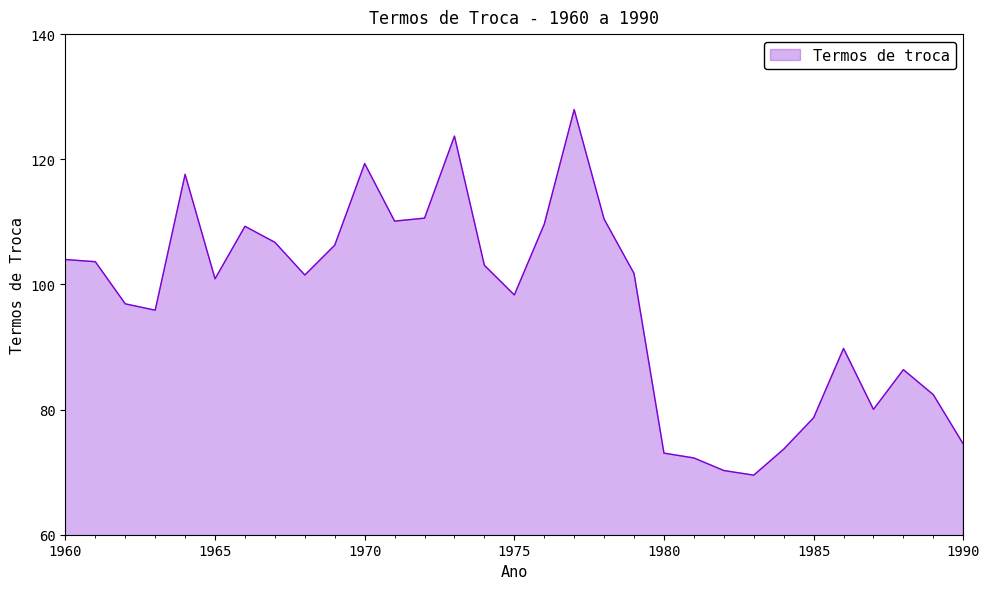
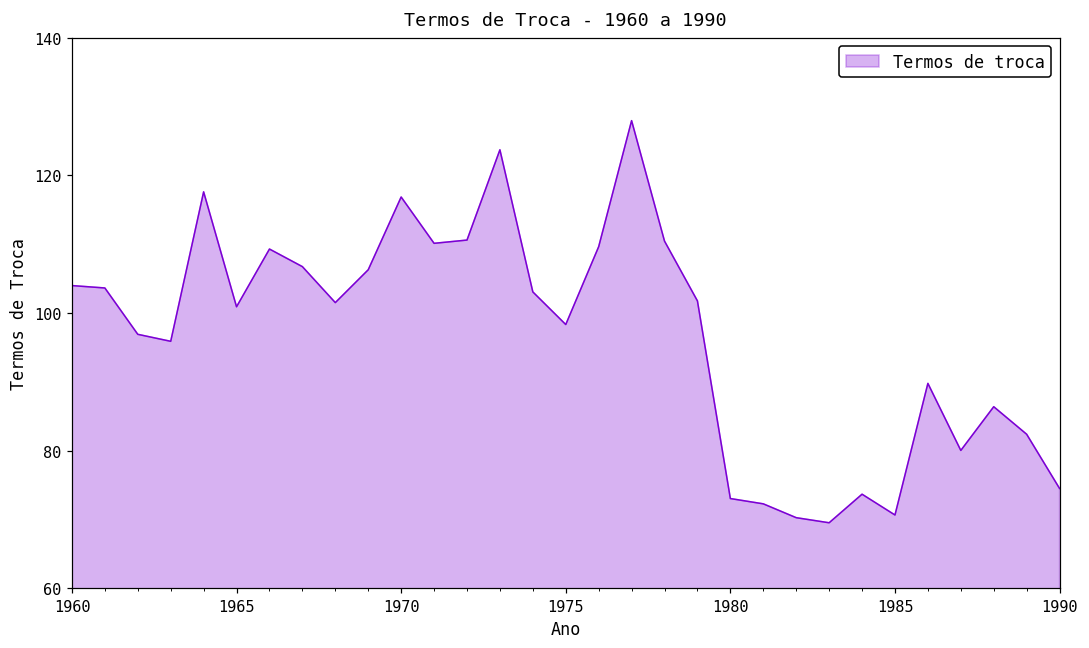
1970: 119 -> 117
1985: 79 -> 71
